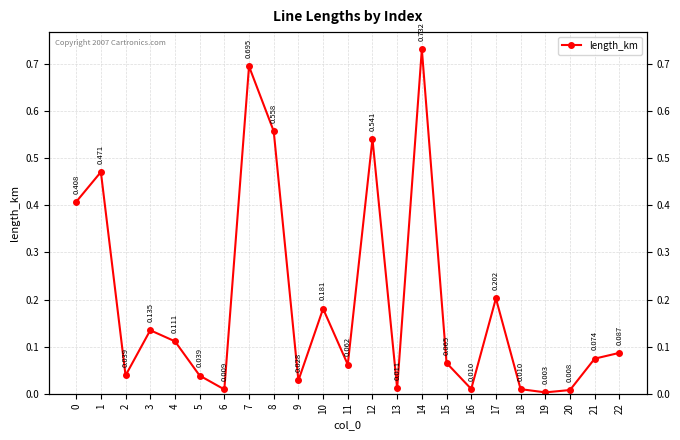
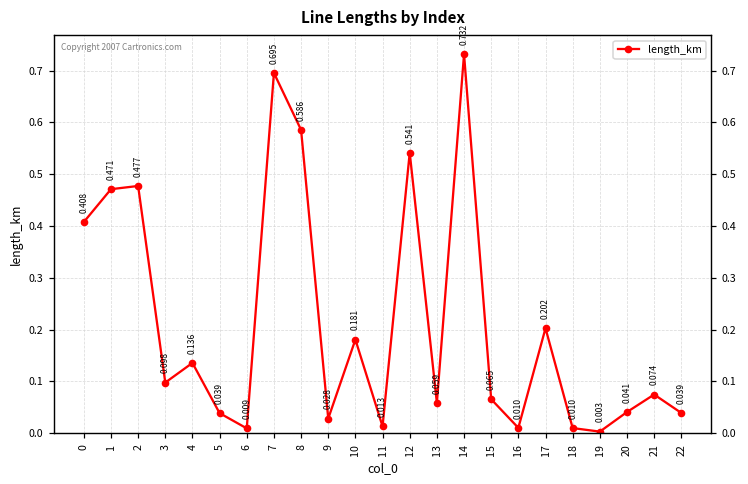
2: 0.039 -> 0.477
3: 0.135 -> 0.098
4: 0.111 -> 0.136
8: 0.558 -> 0.586
11: 0.062 -> 0.013
13: 0.011 -> 0.059
20: 0.008 -> 0.041
22: 0.087 -> 0.039
